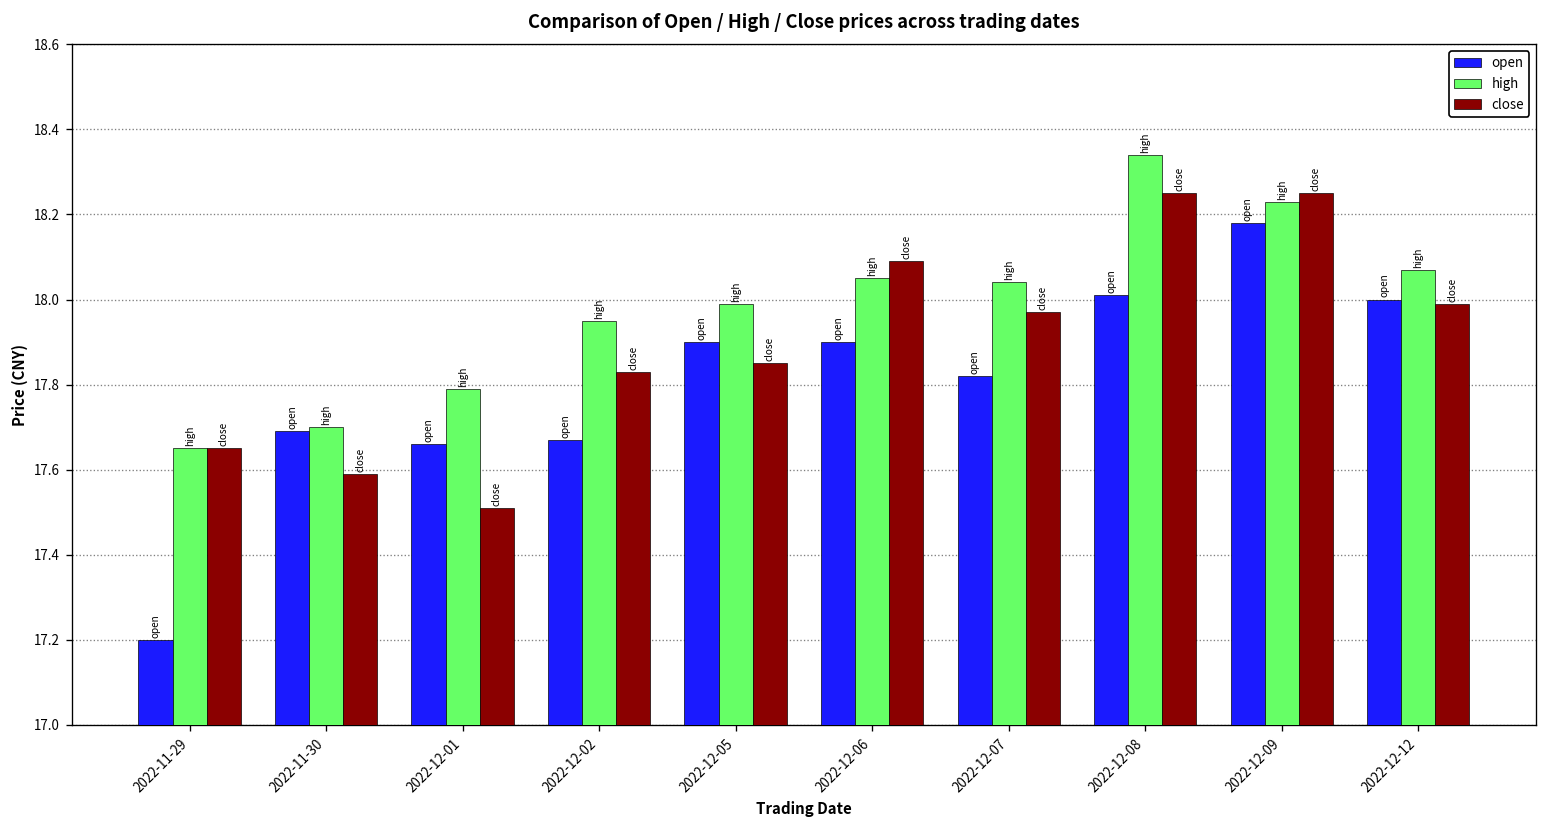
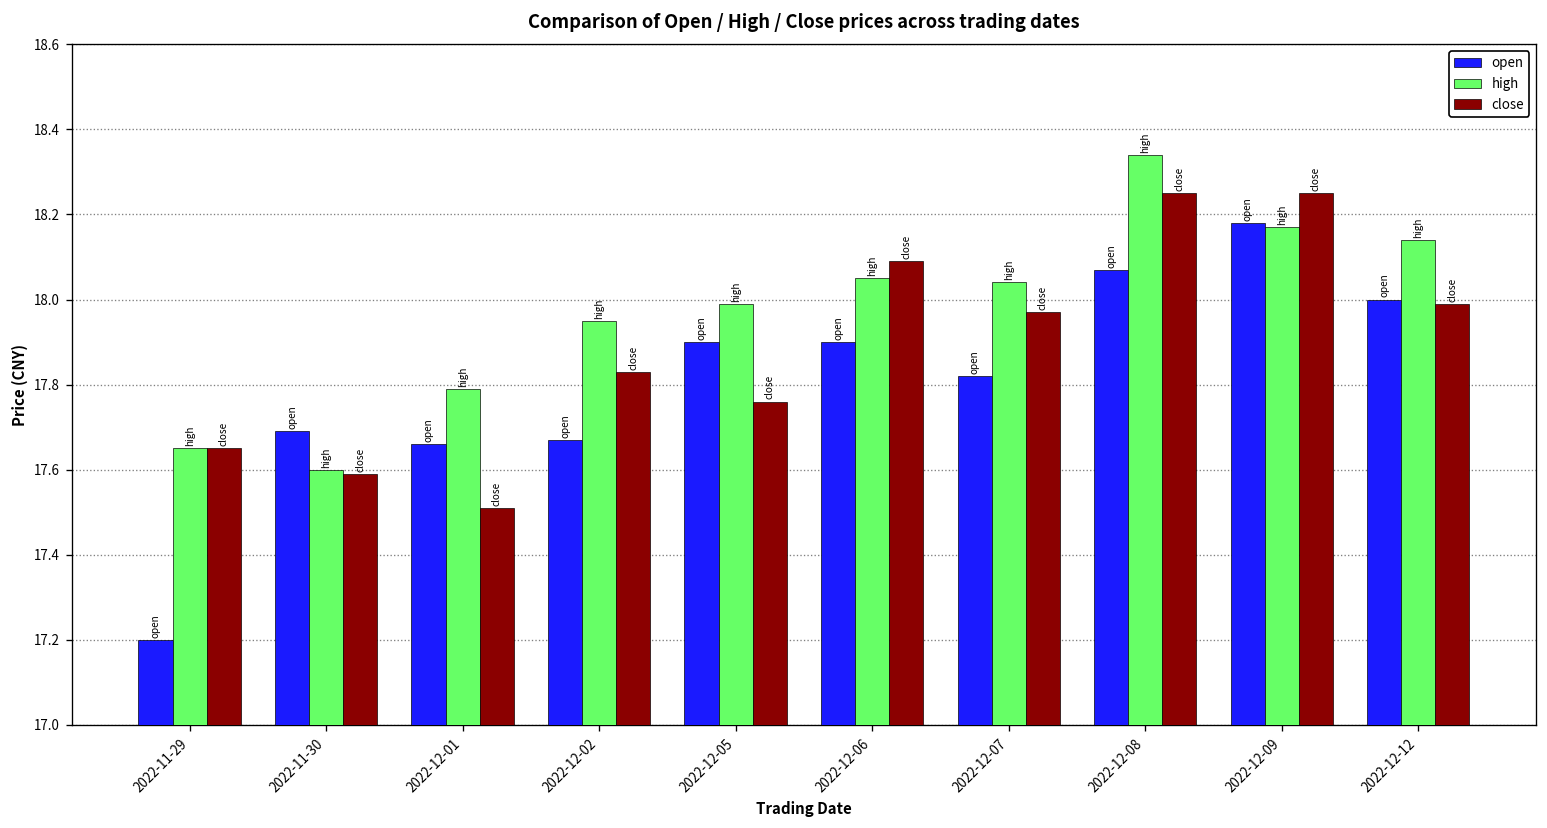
high, 2022-11-30: 17.7 -> 17.6
close, 2022-12-05: 17.85 -> 17.76
open, 2022-12-08: 18.01 -> 18.07
high, 2022-12-09: 18.23 -> 18.17
high, 2022-12-12: 18.07 -> 18.14
